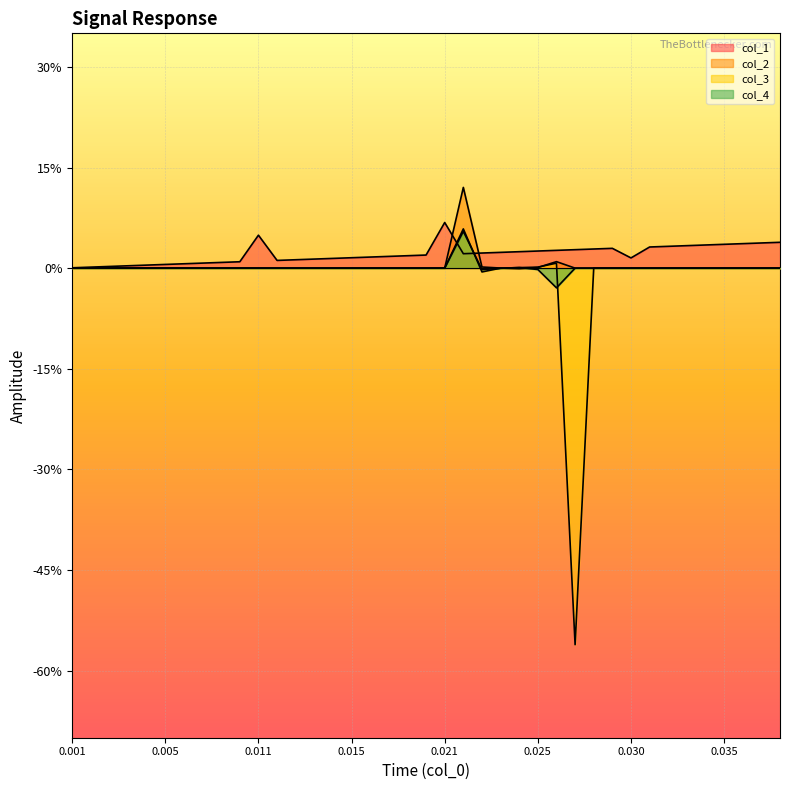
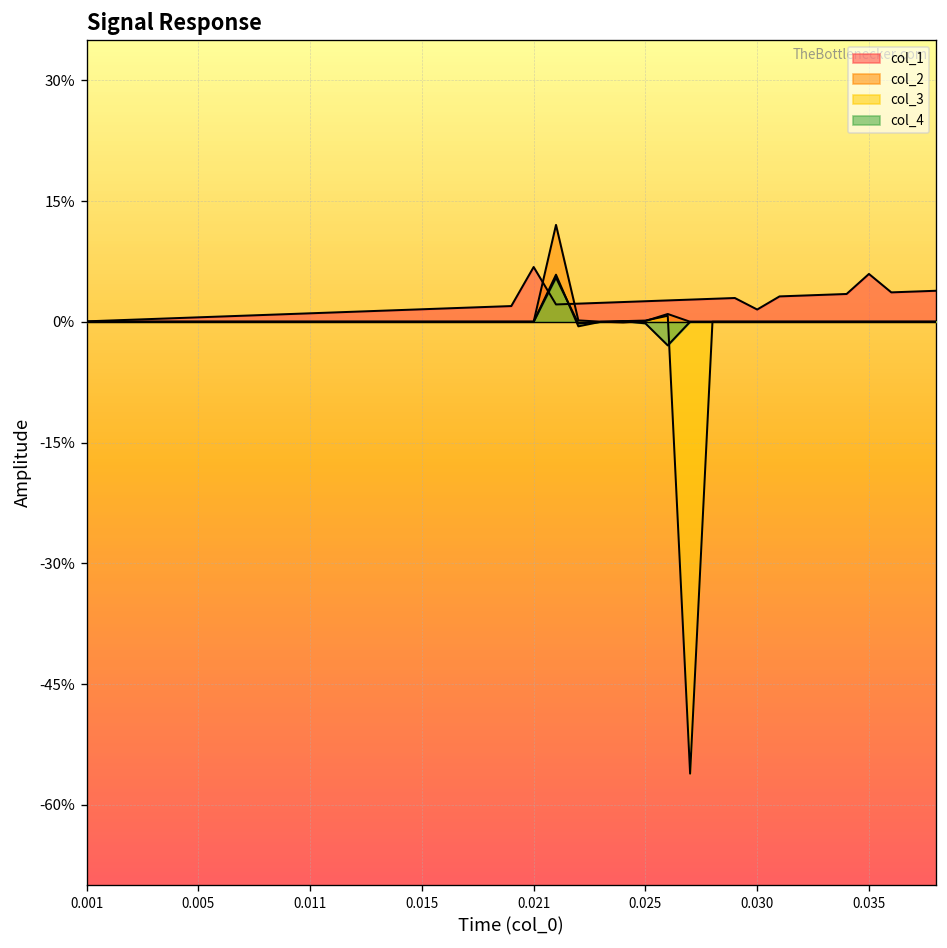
col_1, 0.011: 5% -> 1%
col_1, 0.035: 4% -> 6%
